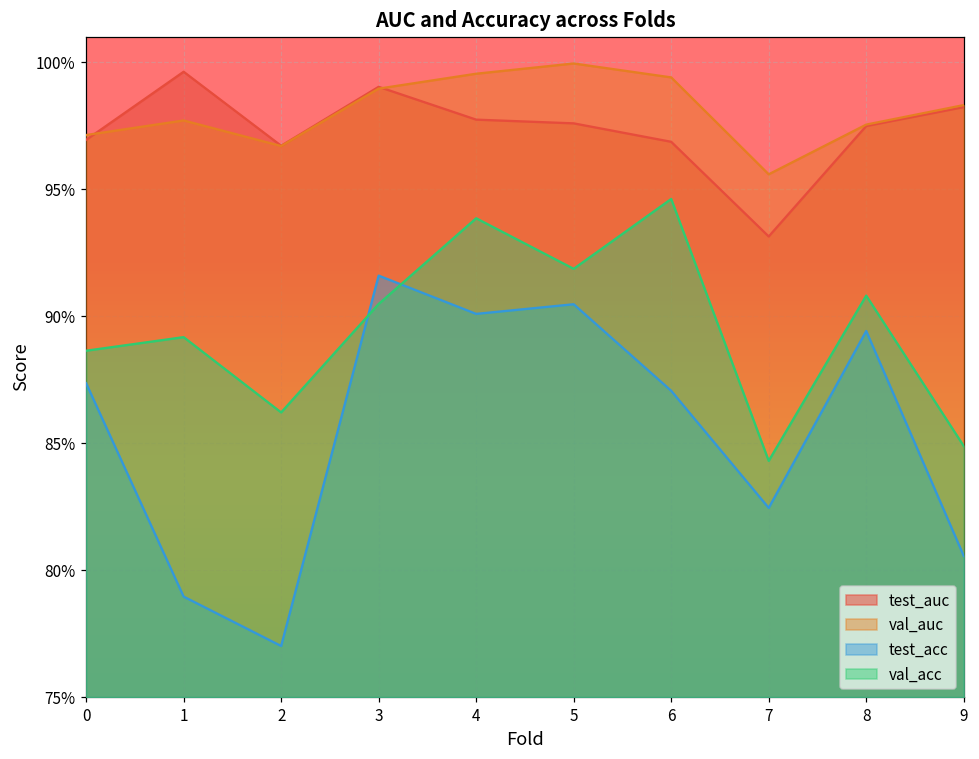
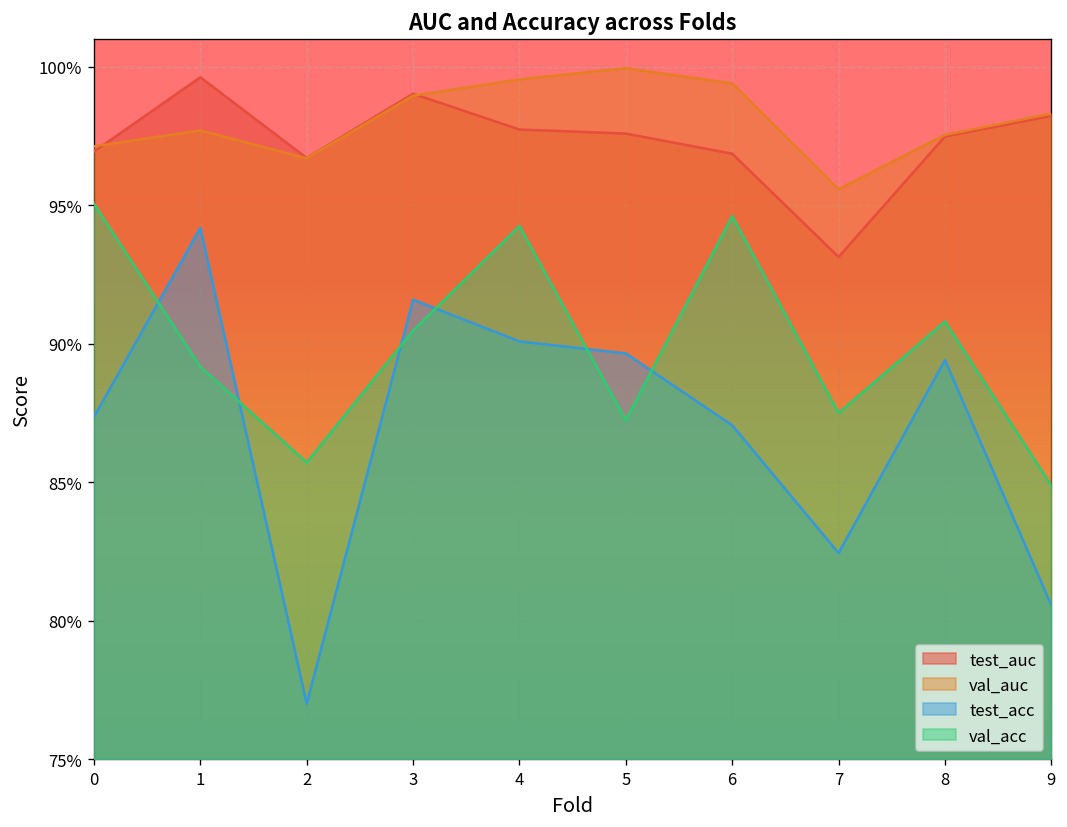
val_acc, 0: 88.6% -> 95.1%
test_acc, 1: 79.0% -> 94.2%
val_acc, 2: 86.2% -> 85.7%
val_acc, 4: 93.9% -> 94.3%
test_acc, 5: 90.5% -> 89.7%
val_acc, 5: 91.9% -> 87.2%
val_acc, 7: 84.3% -> 87.5%
